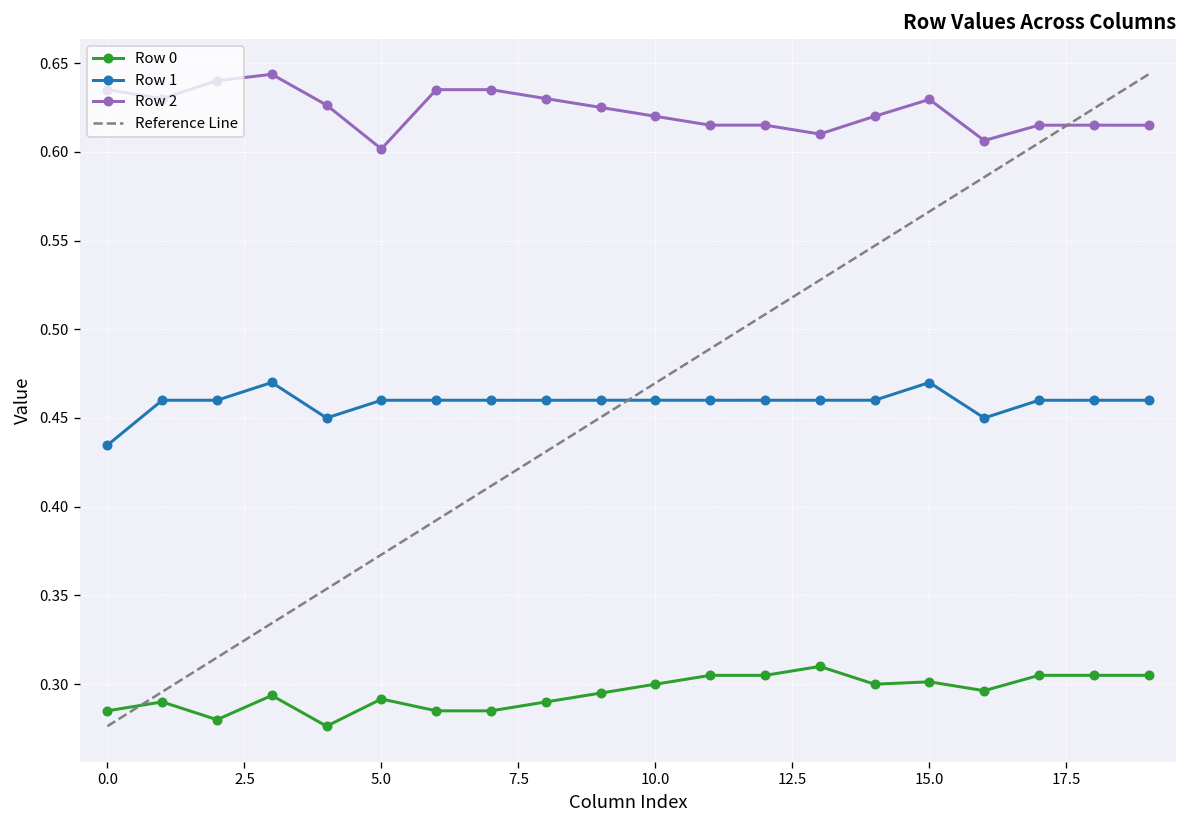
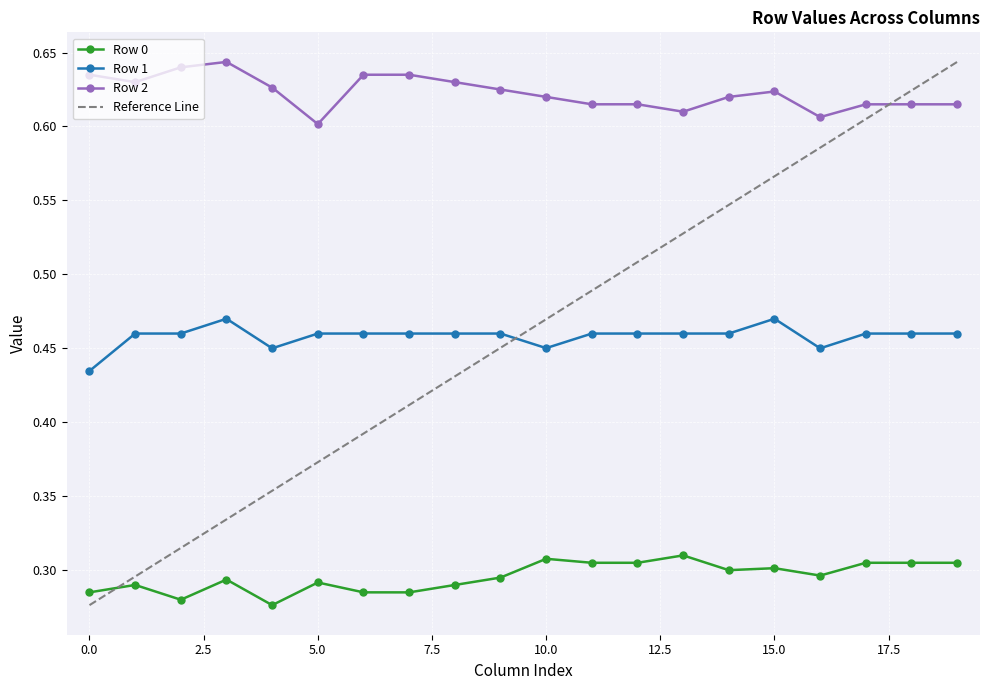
Row 0, 10.0: 0.300 -> 0.308
Row 1, 10.0: 0.460 -> 0.450
Row 2, 15.0: 0.630 -> 0.624
